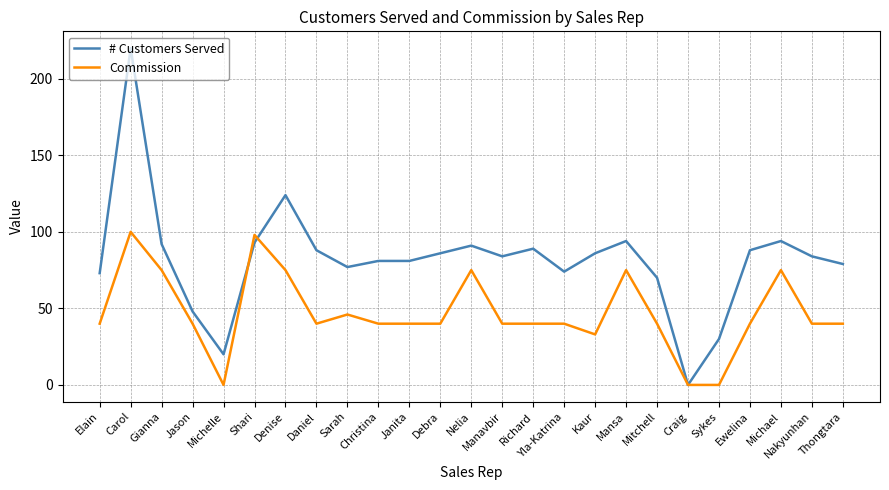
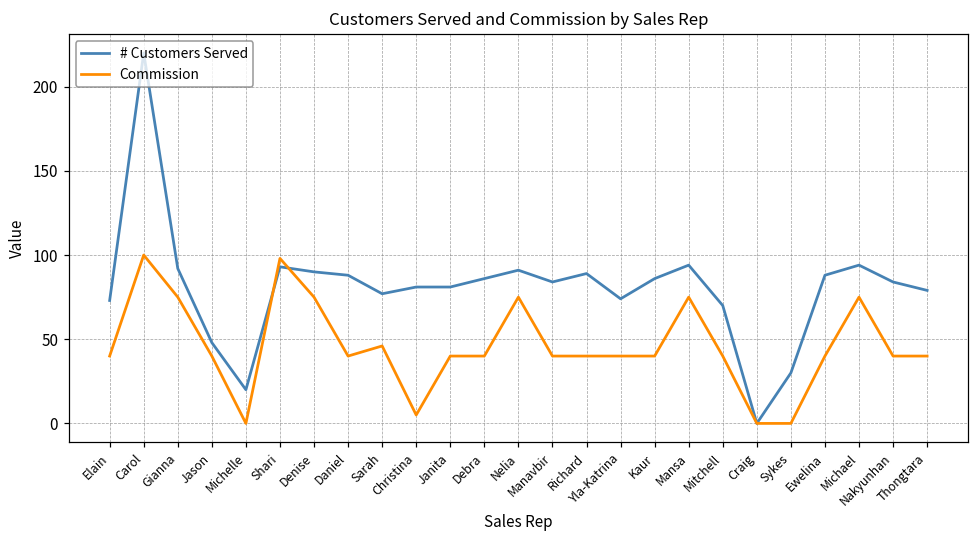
# Customers Served, Denise: 124 -> 90
Commission, Christina: 40 -> 5
Commission, Kaur: 33 -> 40
